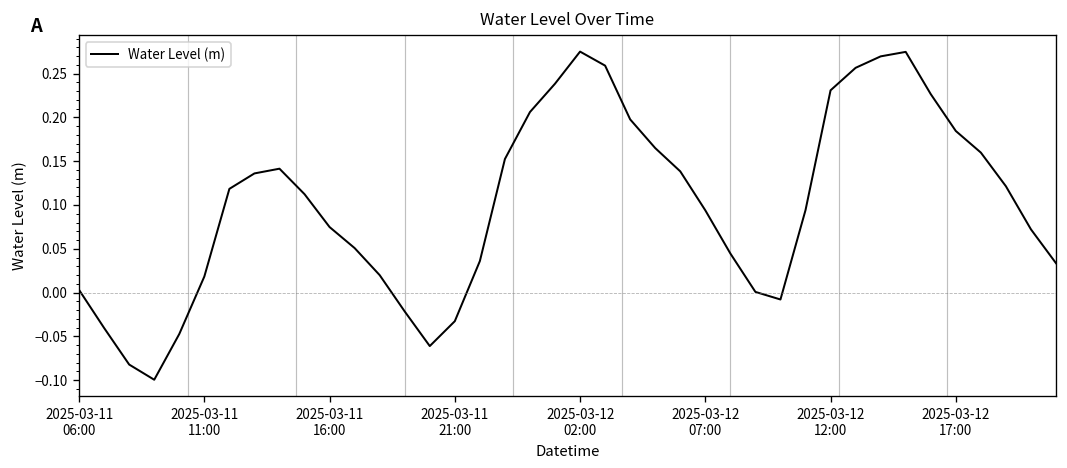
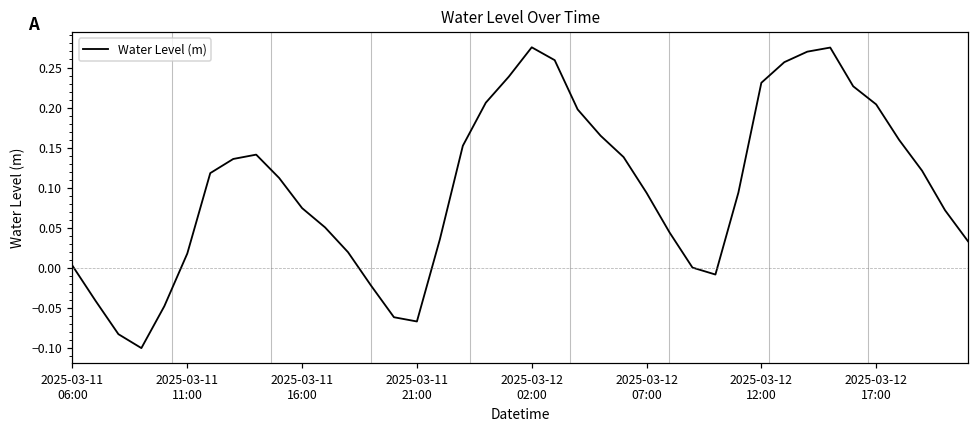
2025-03-11 21:00: -0.03 -> -0.07
2025-03-12 17:00: 0.18 -> 0.20
